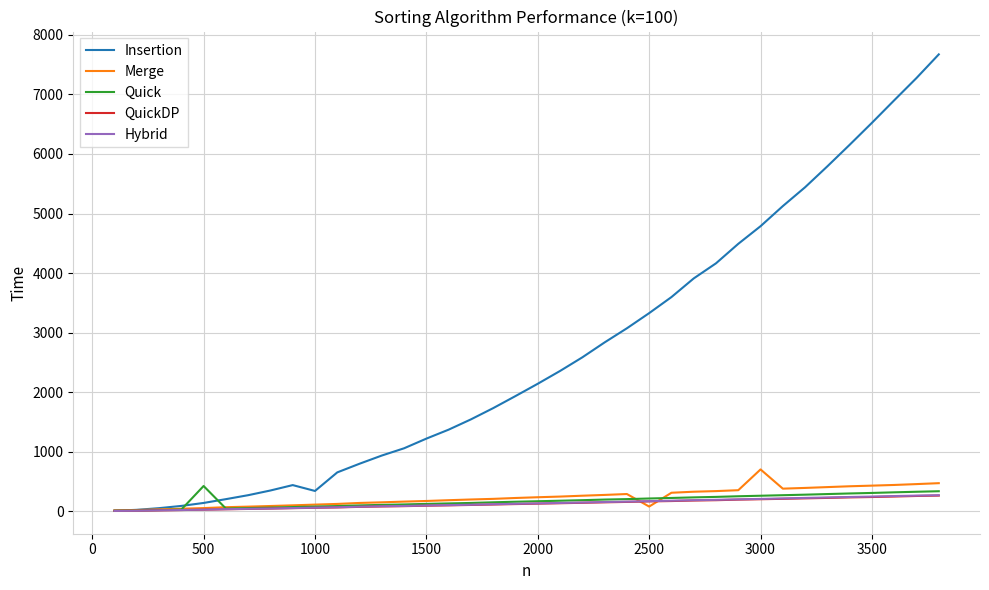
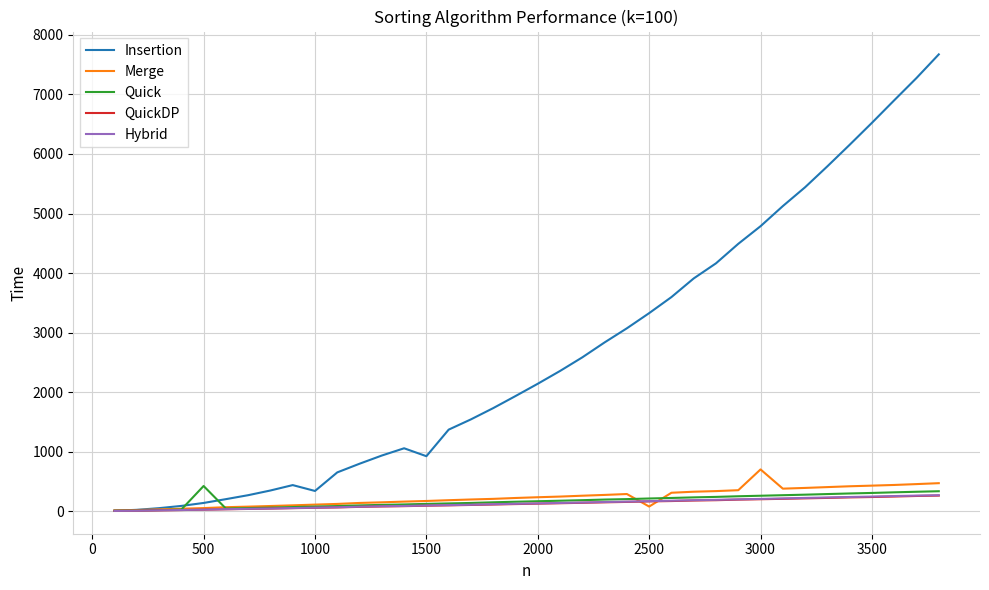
Insertion, 1500: 1200 -> 900
